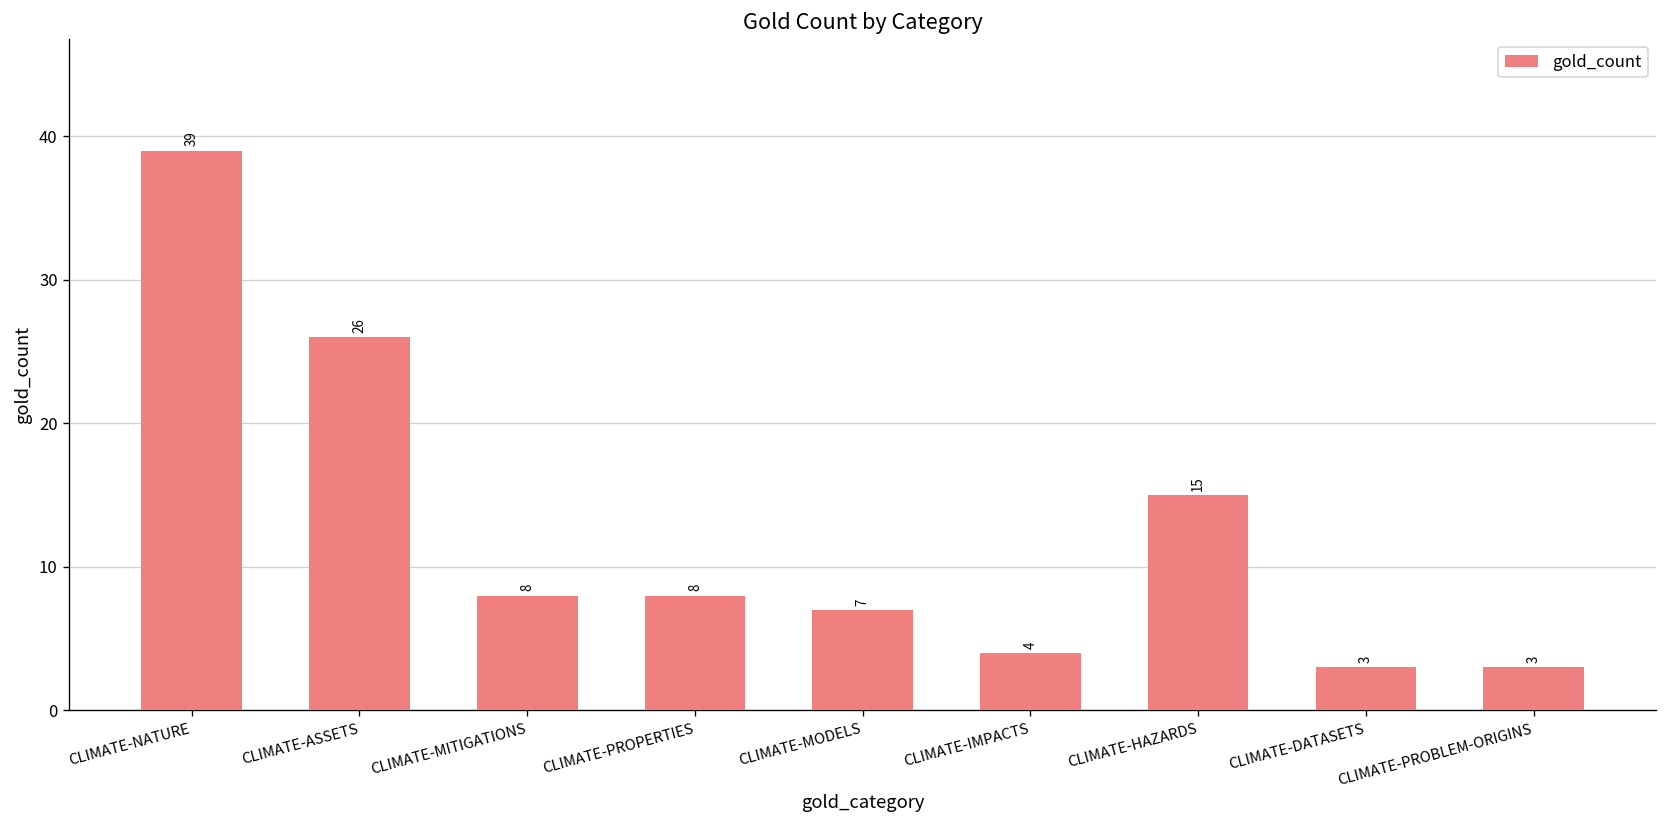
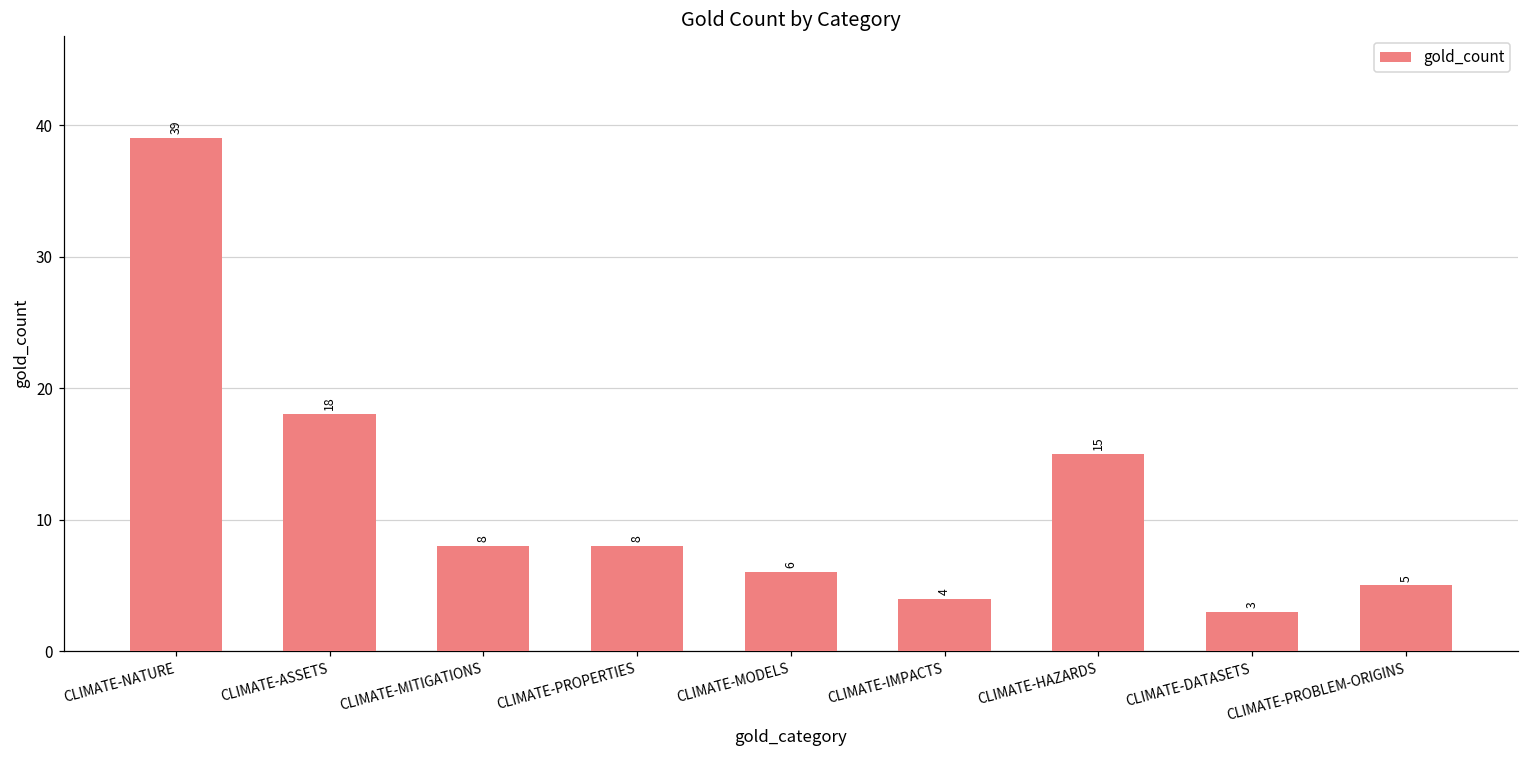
CLIMATE-ASSETS: 26 -> 18
CLIMATE-MODELS: 7 -> 6
CLIMATE-PROBLEM-ORIGINS: 3 -> 5
